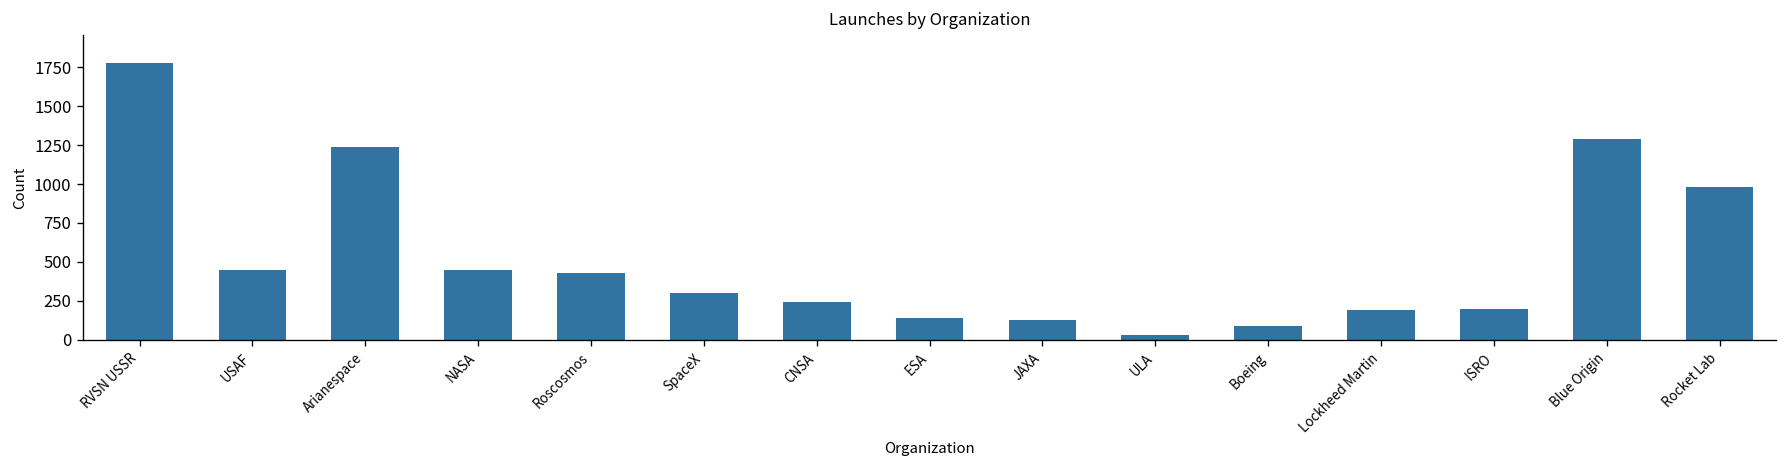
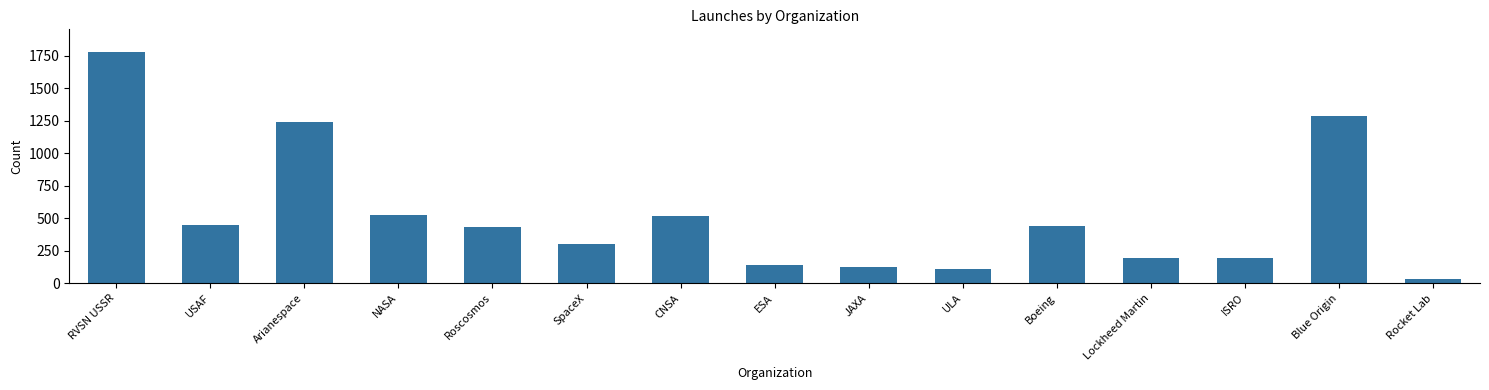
NASA: 450 -> 520
CNSA: 240 -> 520
ULA: 30 -> 110
Boeing: 90 -> 440
Rocket Lab: 980 -> 30
